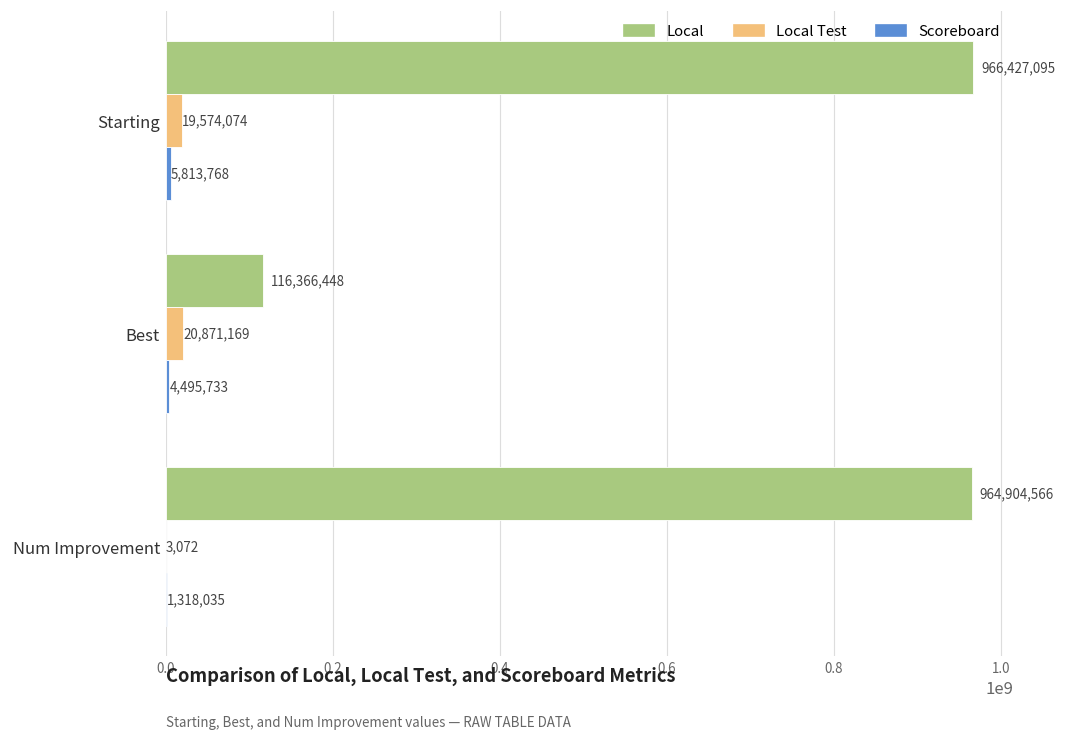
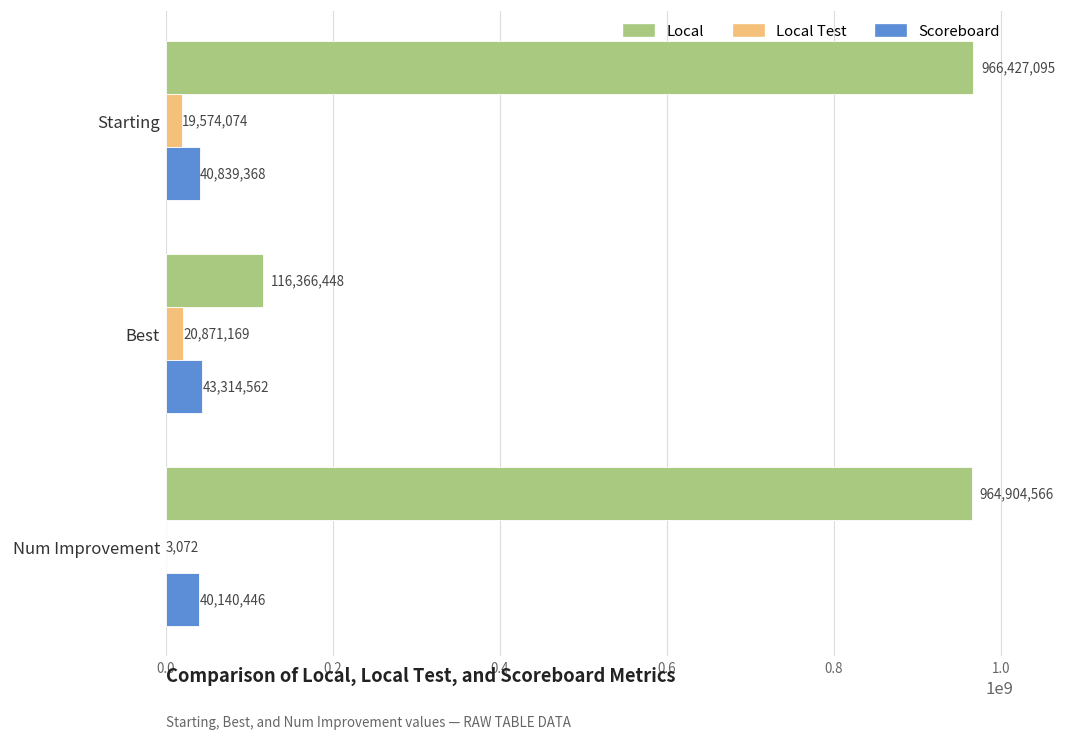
Scoreboard, Starting: 5,813,768 -> 40,839,368
Scoreboard, Best: 4,495,733 -> 43,314,562
Scoreboard, Num Improvement: 1,318,035 -> 40,140,446
